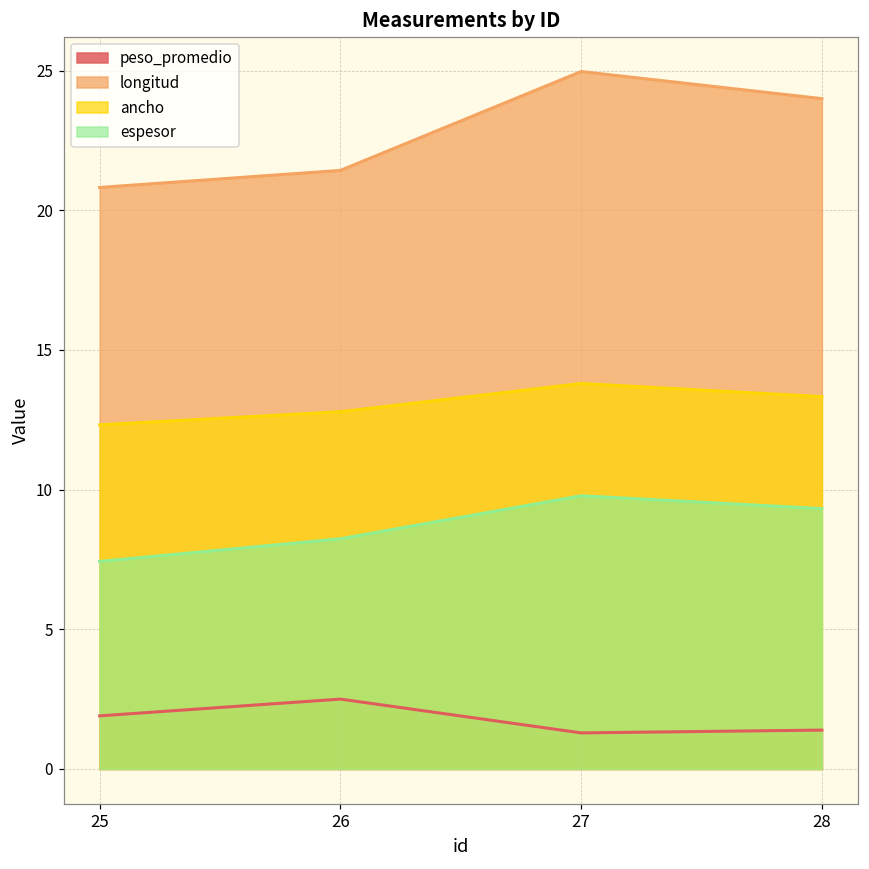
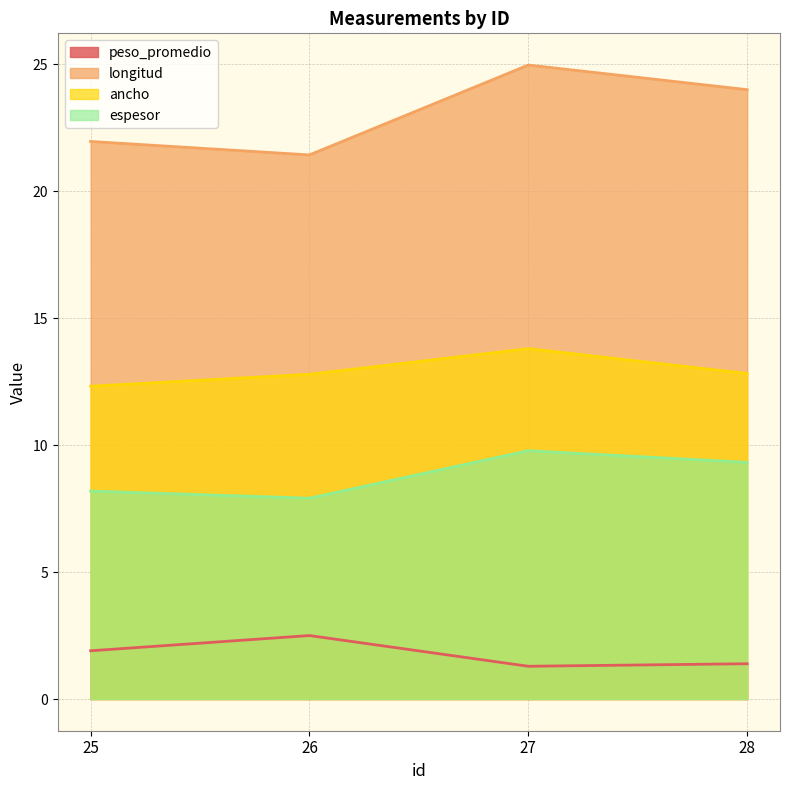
longitud, 25: 20.8 -> 22.0
espesor, 25: 7.4 -> 8.2
espesor, 26: 8.2 -> 7.9
ancho, 28: 13.3 -> 12.8
